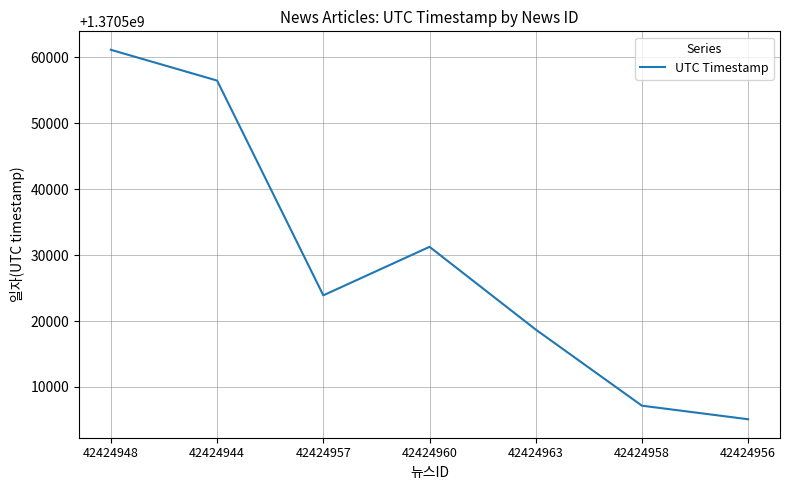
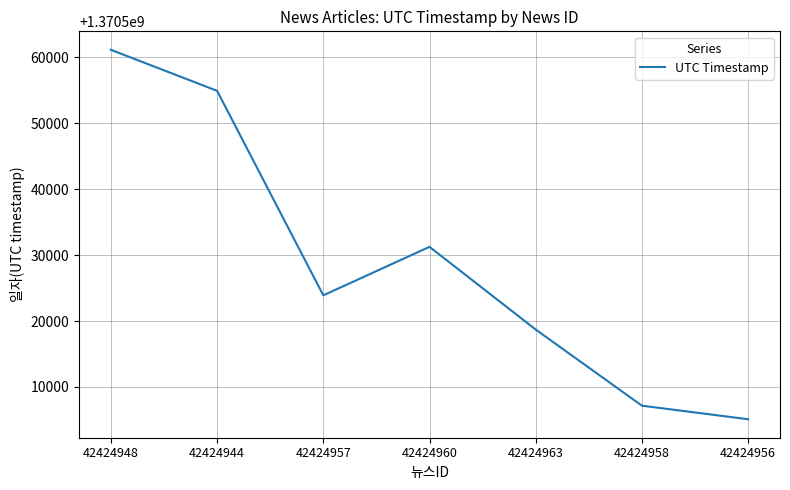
42424944: 1370556000 -> 1370555000
